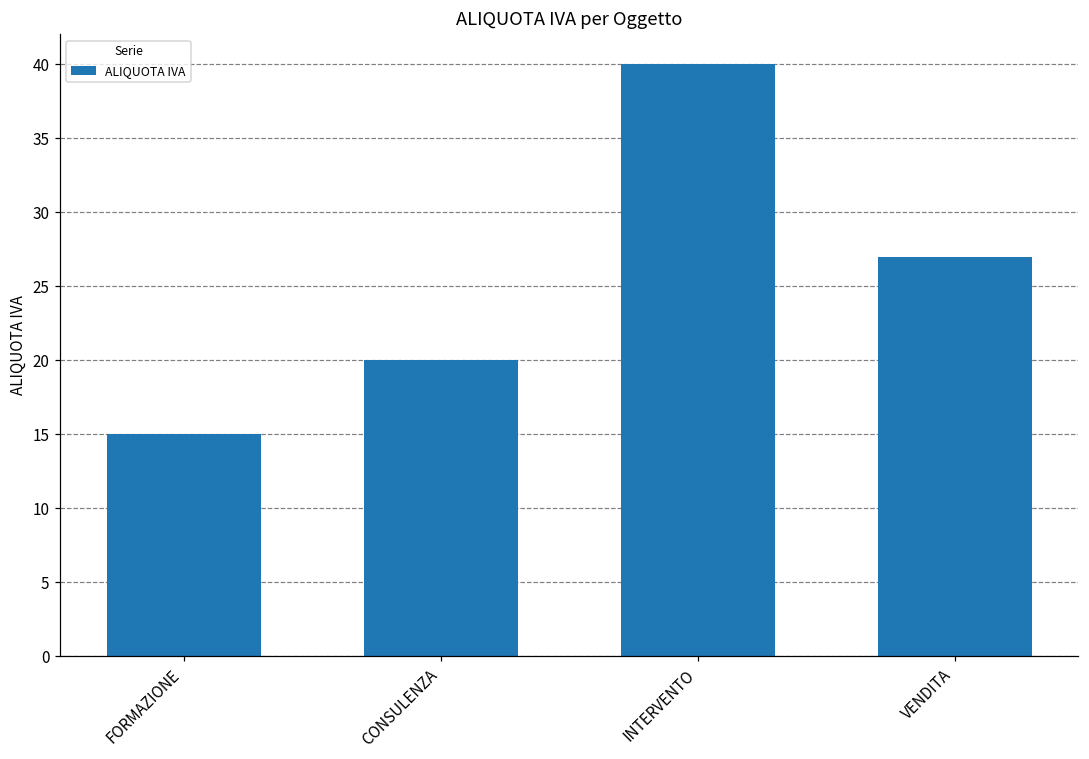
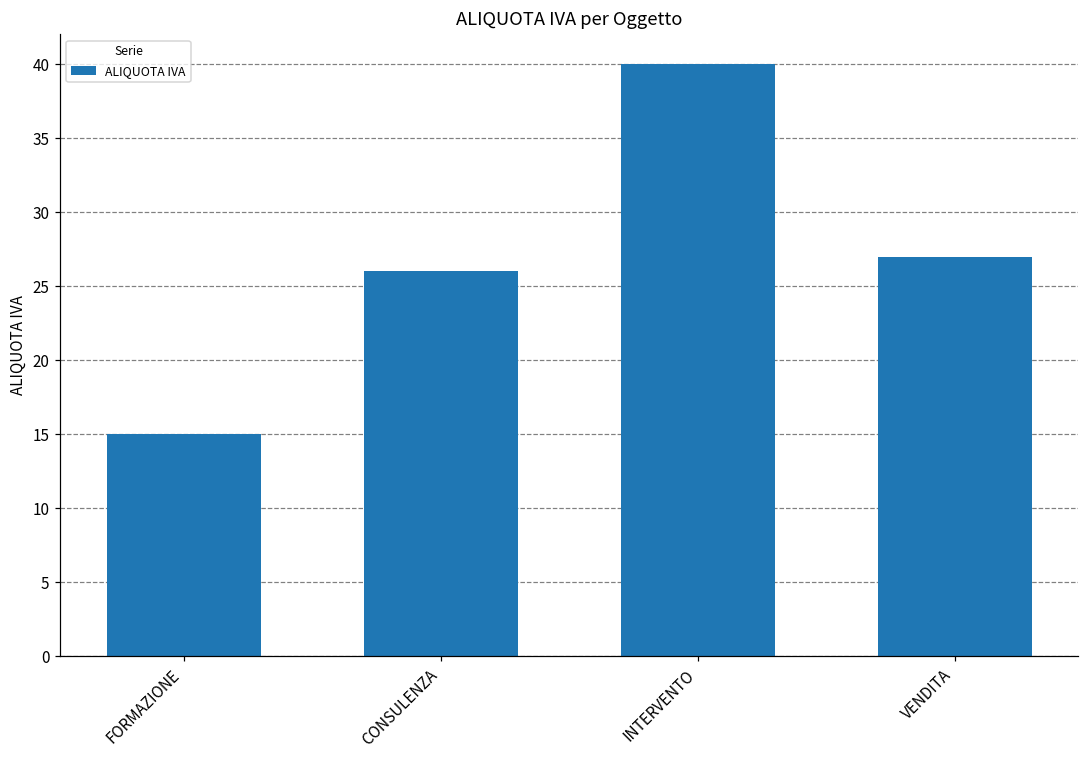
CONSULENZA: 20 -> 26
